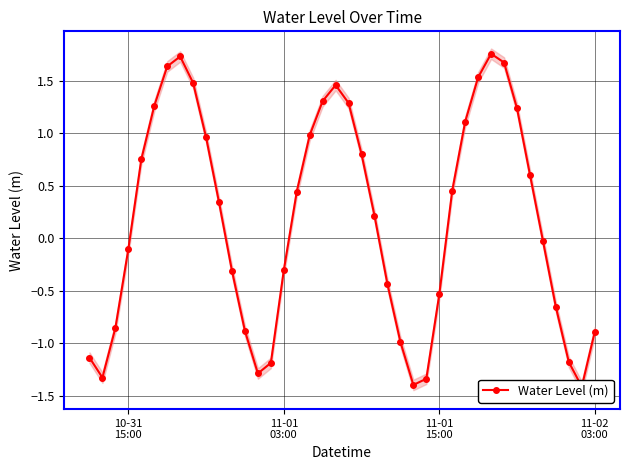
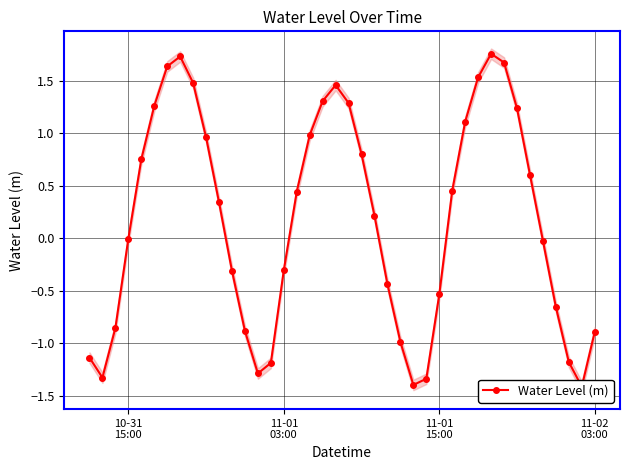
Water Level (m), 10-31 15:00: -0.10 -> -0.01
